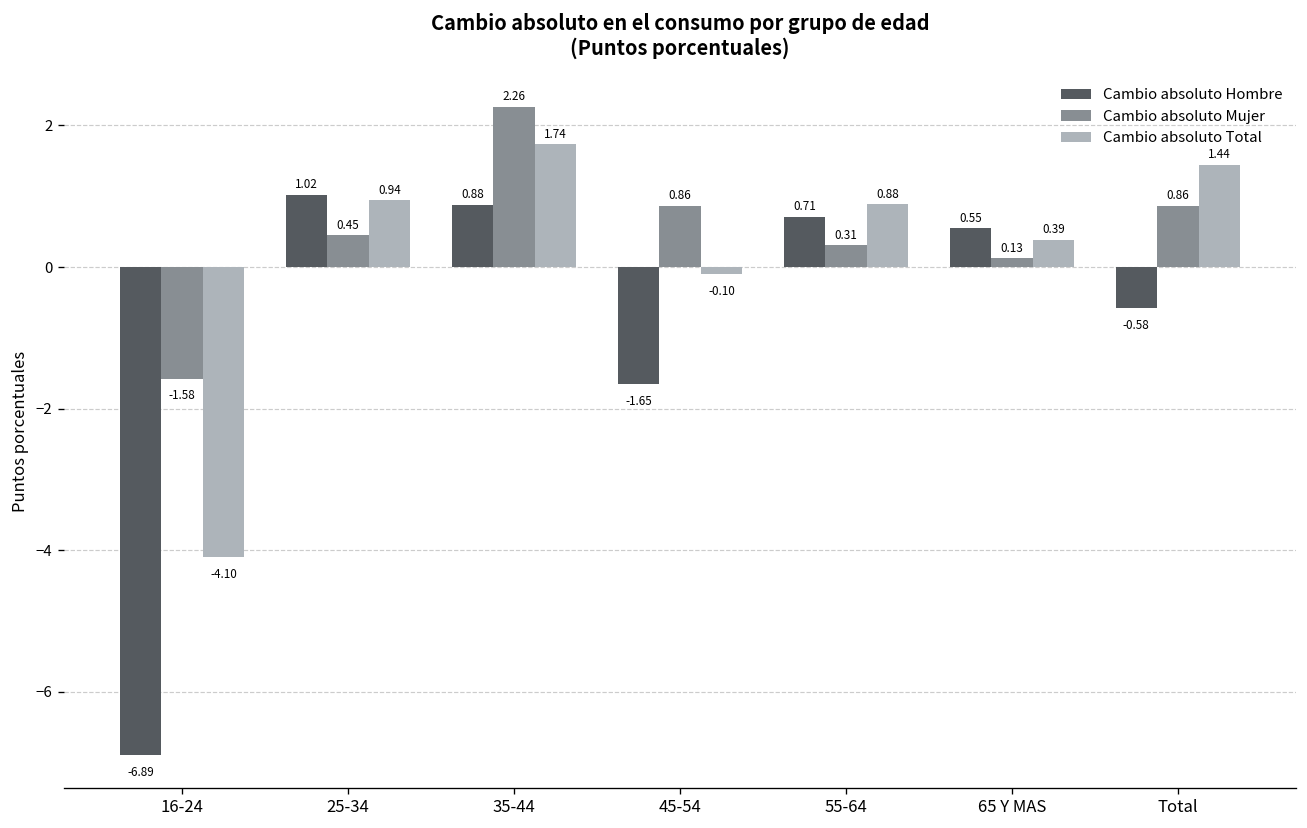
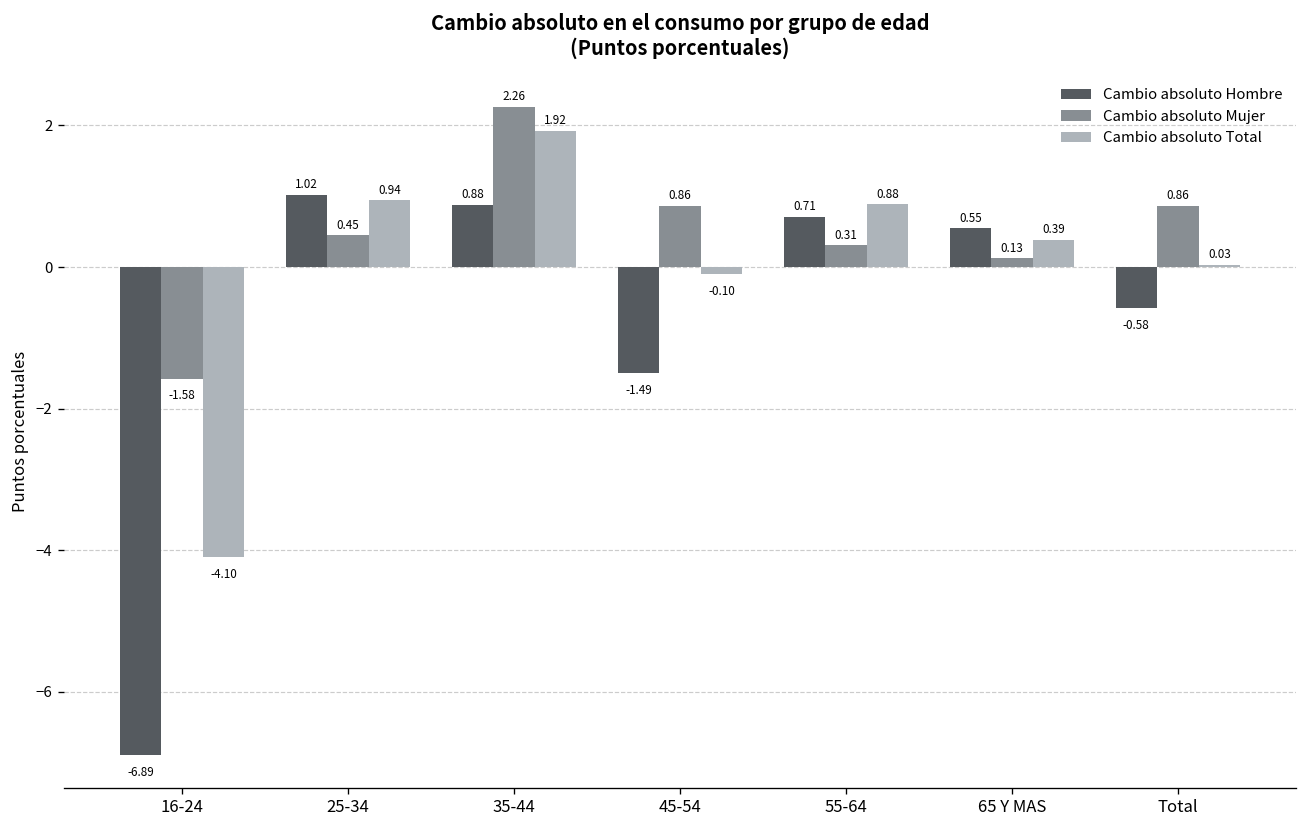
Cambio absoluto Total, 35-44: 1.74 -> 1.92
Cambio absoluto Hombre, 45-54: -1.65 -> -1.49
Cambio absoluto Total, Total: 1.44 -> 0.03
